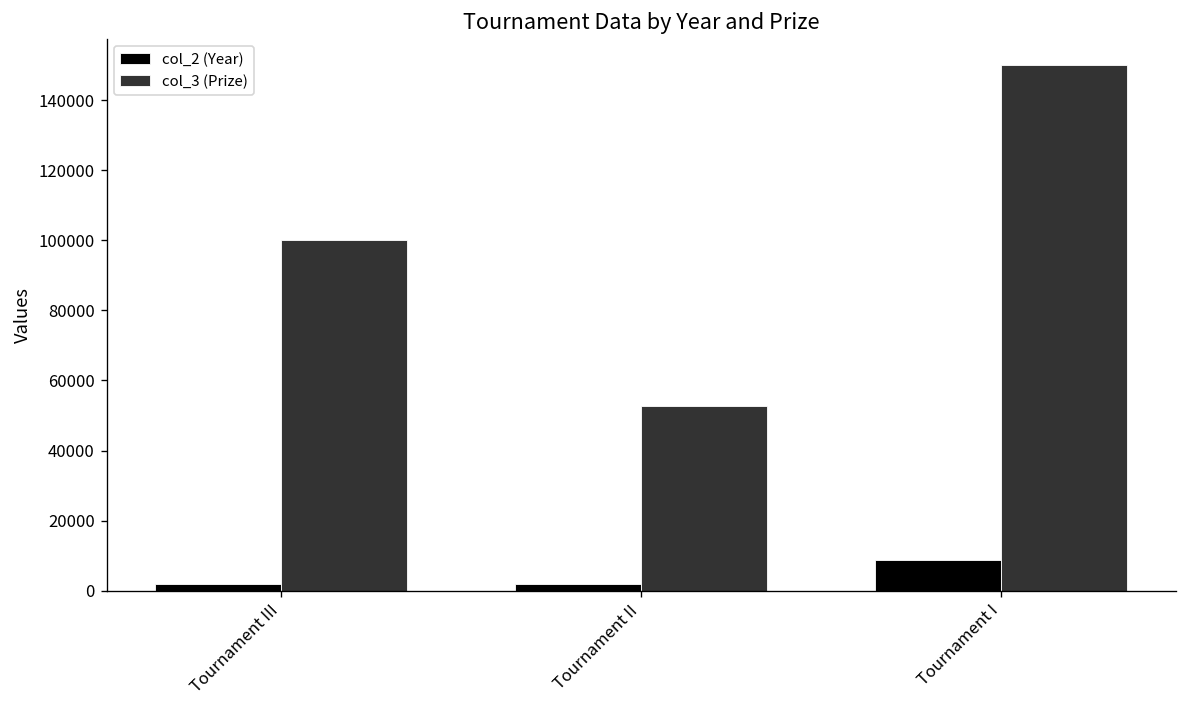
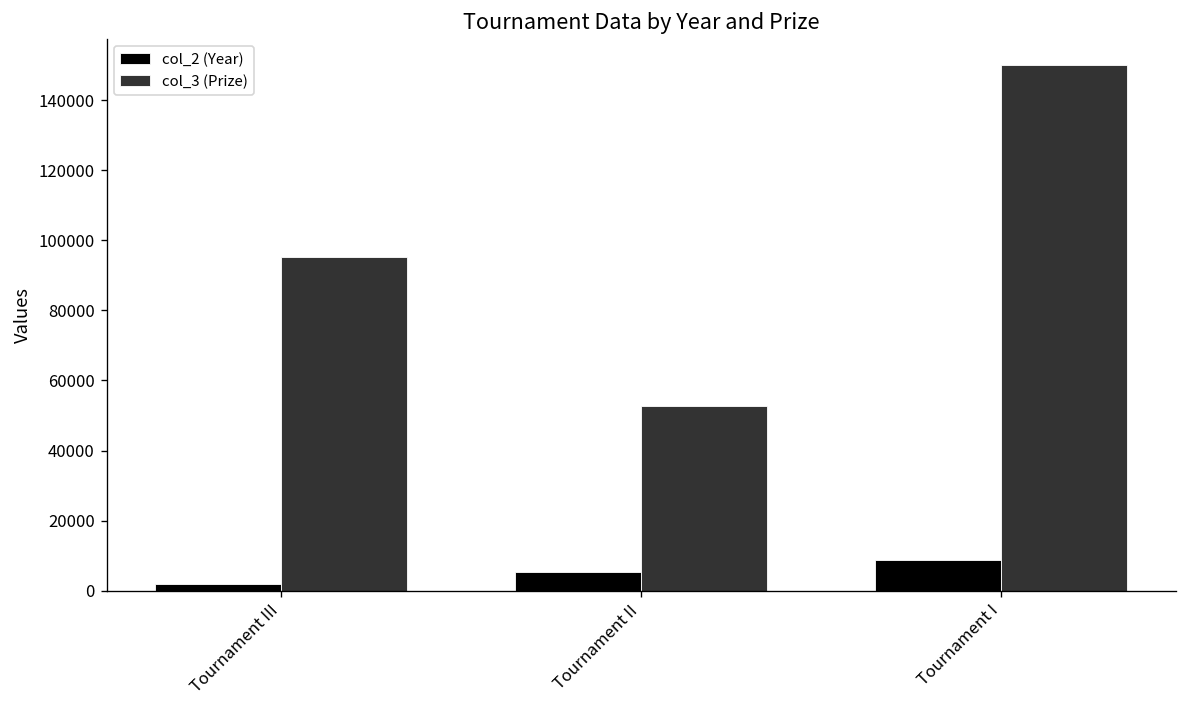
col_3 (Prize), Tournament III: 100000 -> 95000
col_2 (Year), Tournament II: 2000 -> 5000
